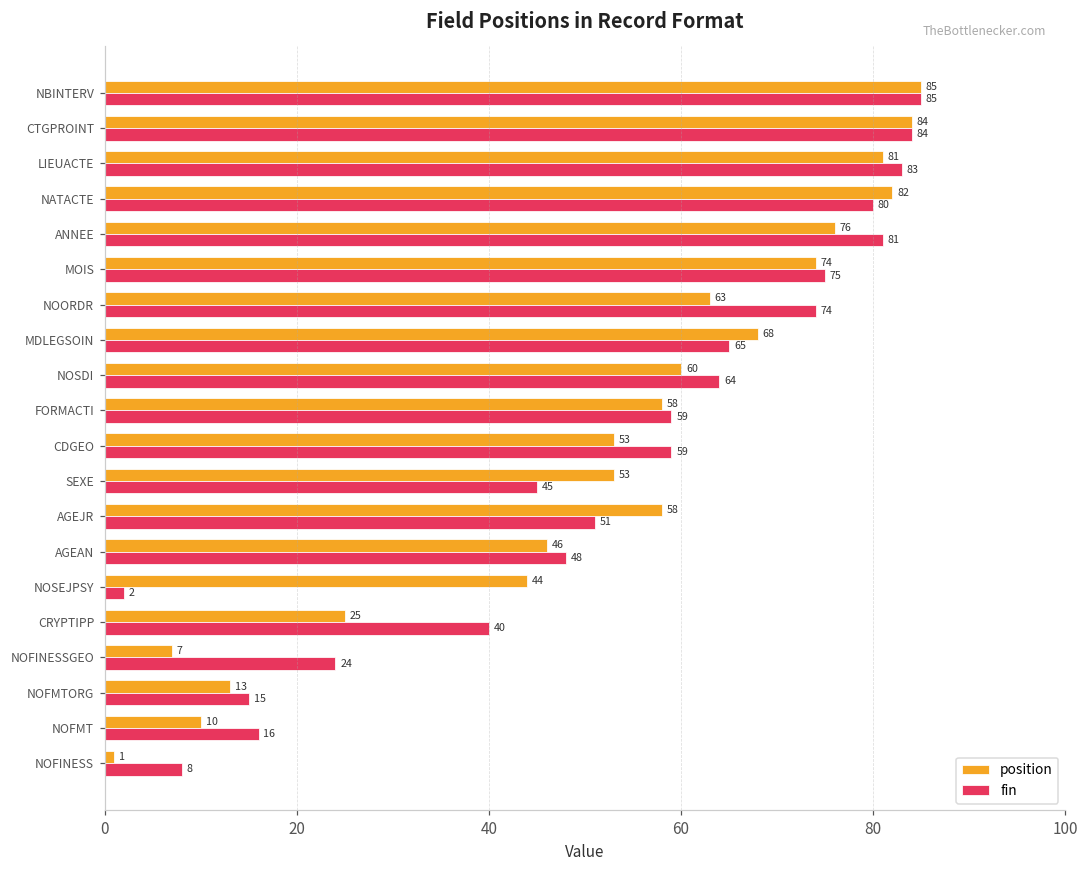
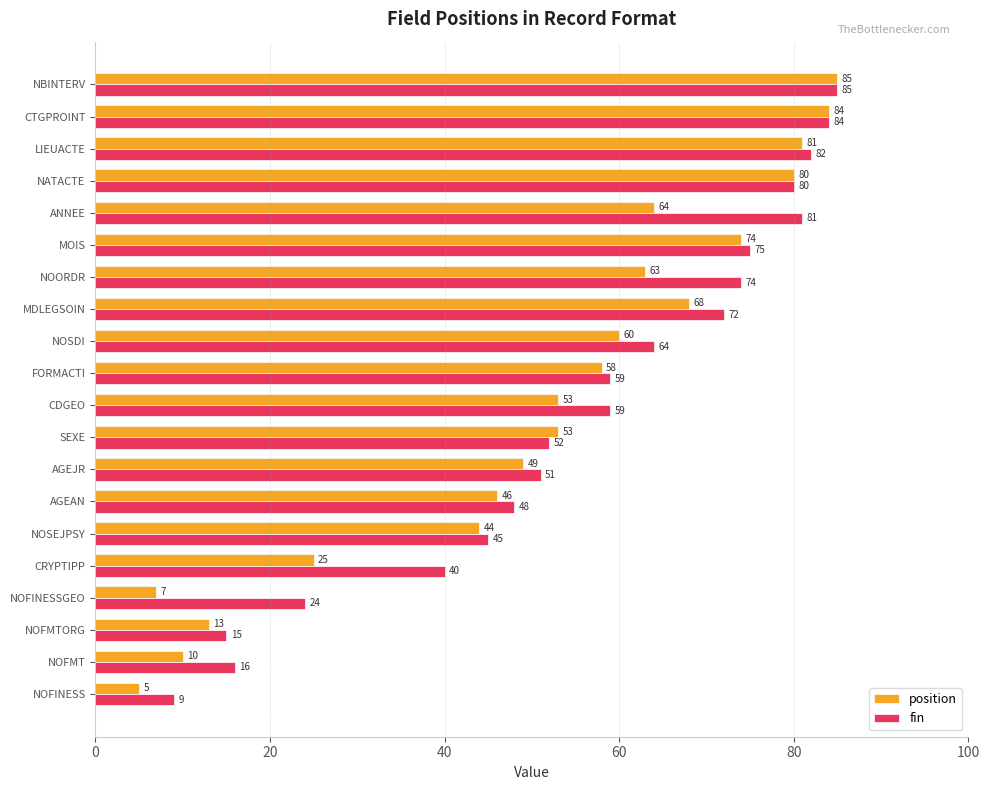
fin, LIEUACTE: 83 -> 82
position, NATACTE: 82 -> 80
position, ANNEE: 76 -> 64
fin, MDLEGSOIN: 65 -> 72
fin, SEXE: 45 -> 52
position, AGEJR: 58 -> 49
fin, NOSEJPSY: 2 -> 45
position, NOFINESS: 1 -> 5
fin, NOFINESS: 8 -> 9
